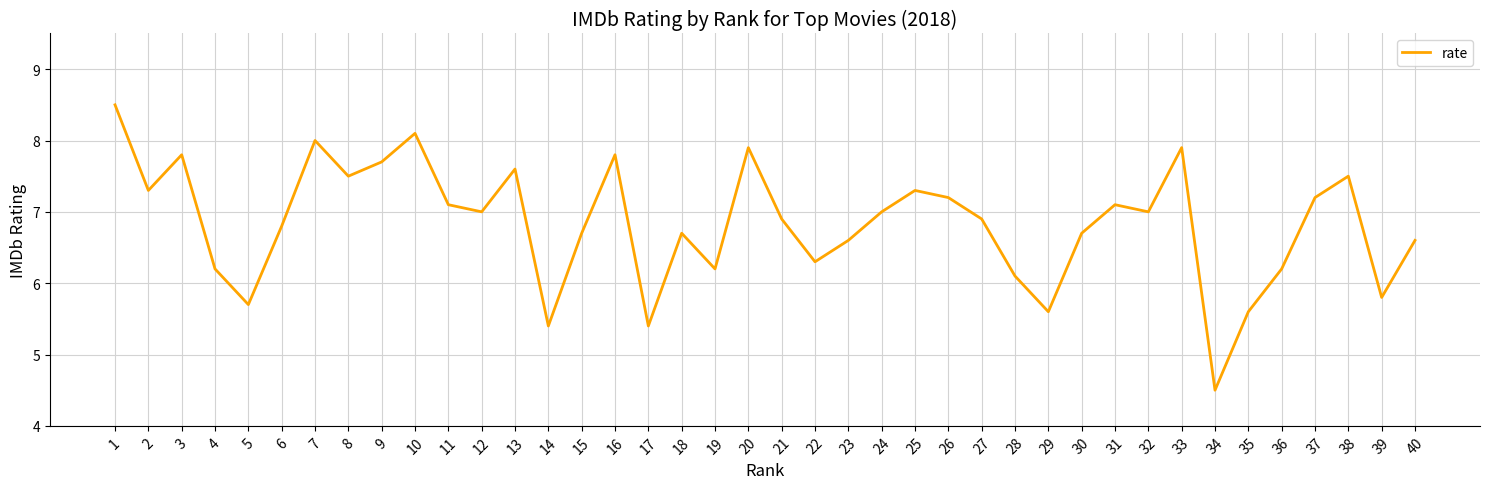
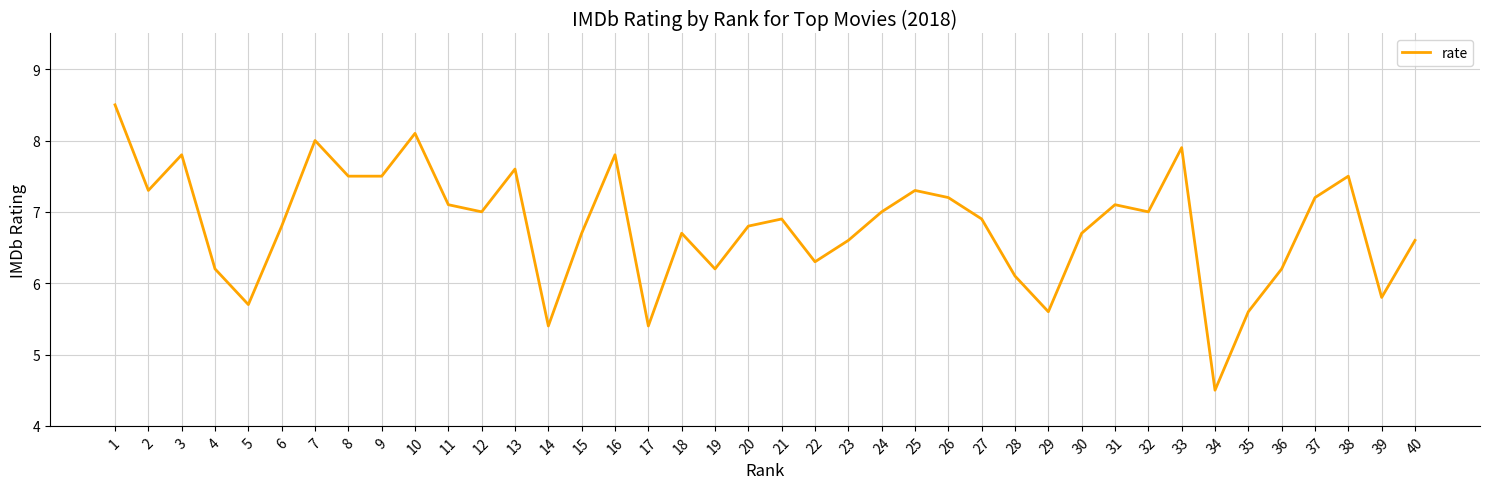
9: 7.7 -> 7.5
20: 7.9 -> 6.8
